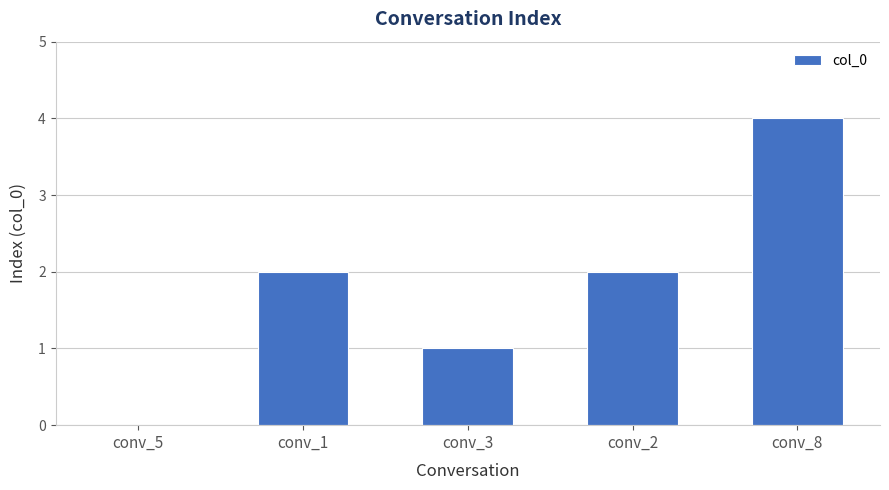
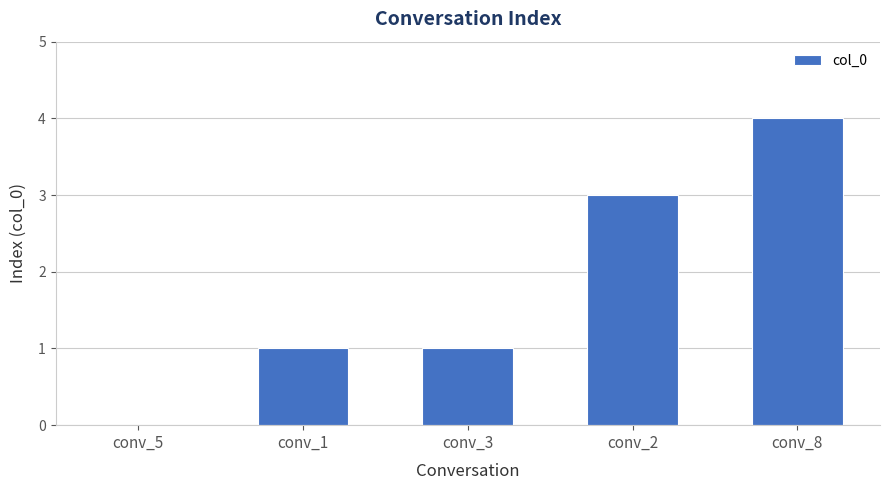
conv_1: 2 -> 1
conv_2: 2 -> 3
